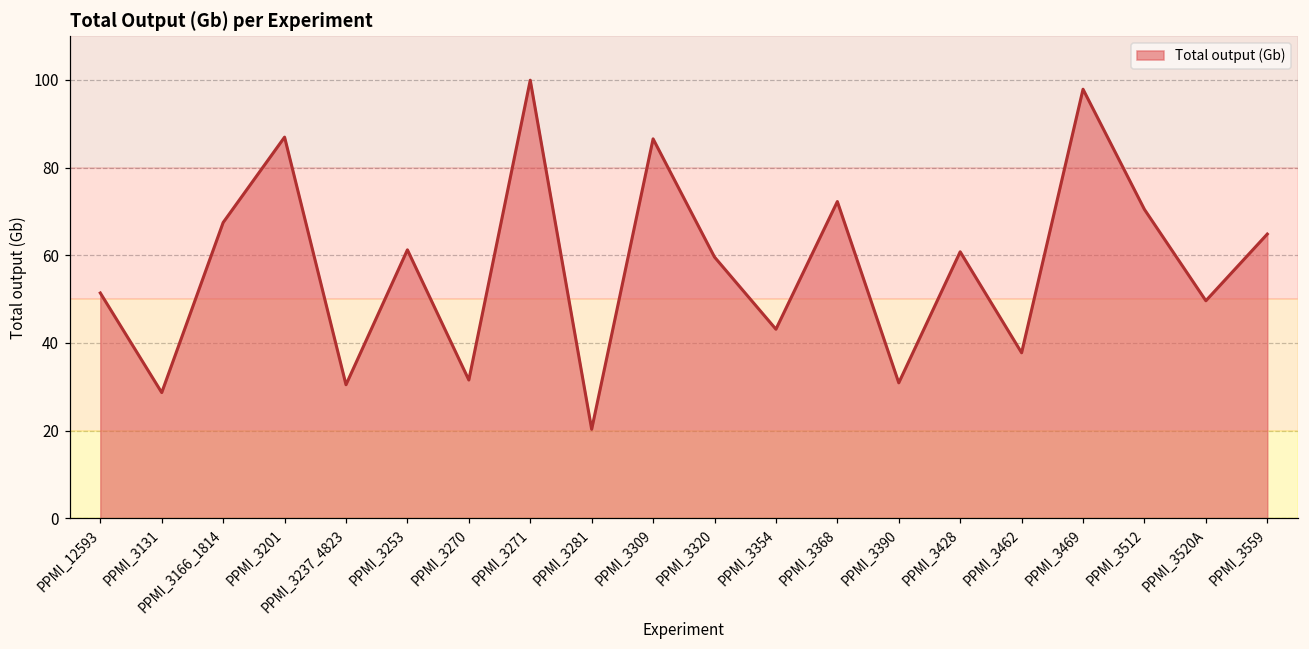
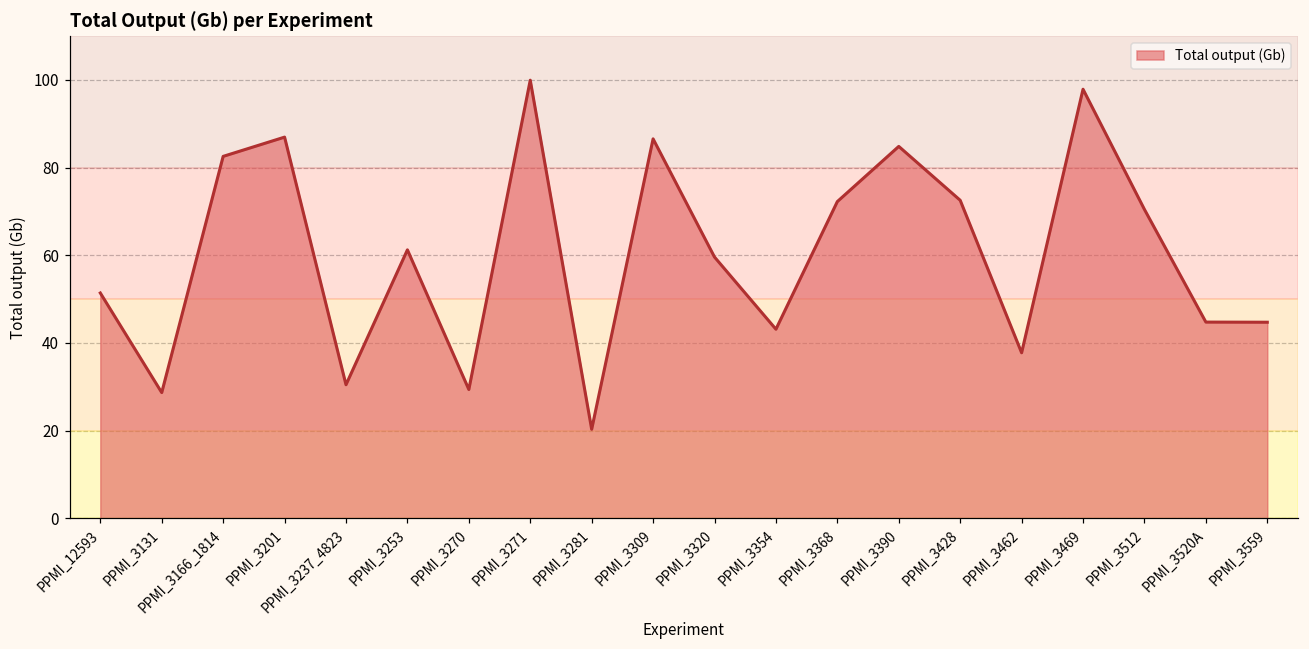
PPMI_3166_1814: 67 -> 83
PPMI_3270: 32 -> 29
PPMI_3390: 31 -> 85
PPMI_3428: 61 -> 73
PPMI_3520A: 50 -> 45
PPMI_3559: 65 -> 45
